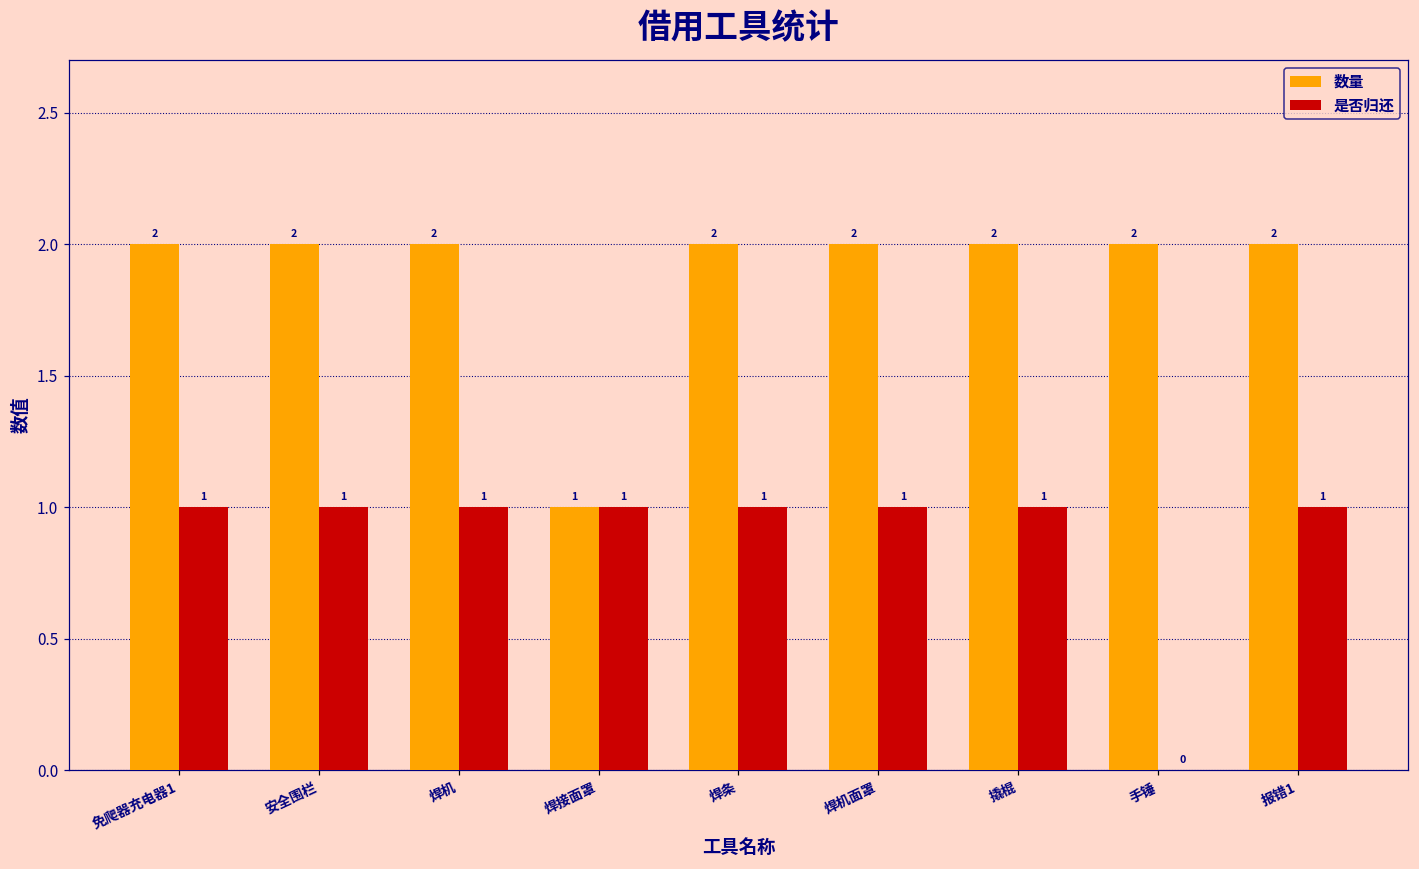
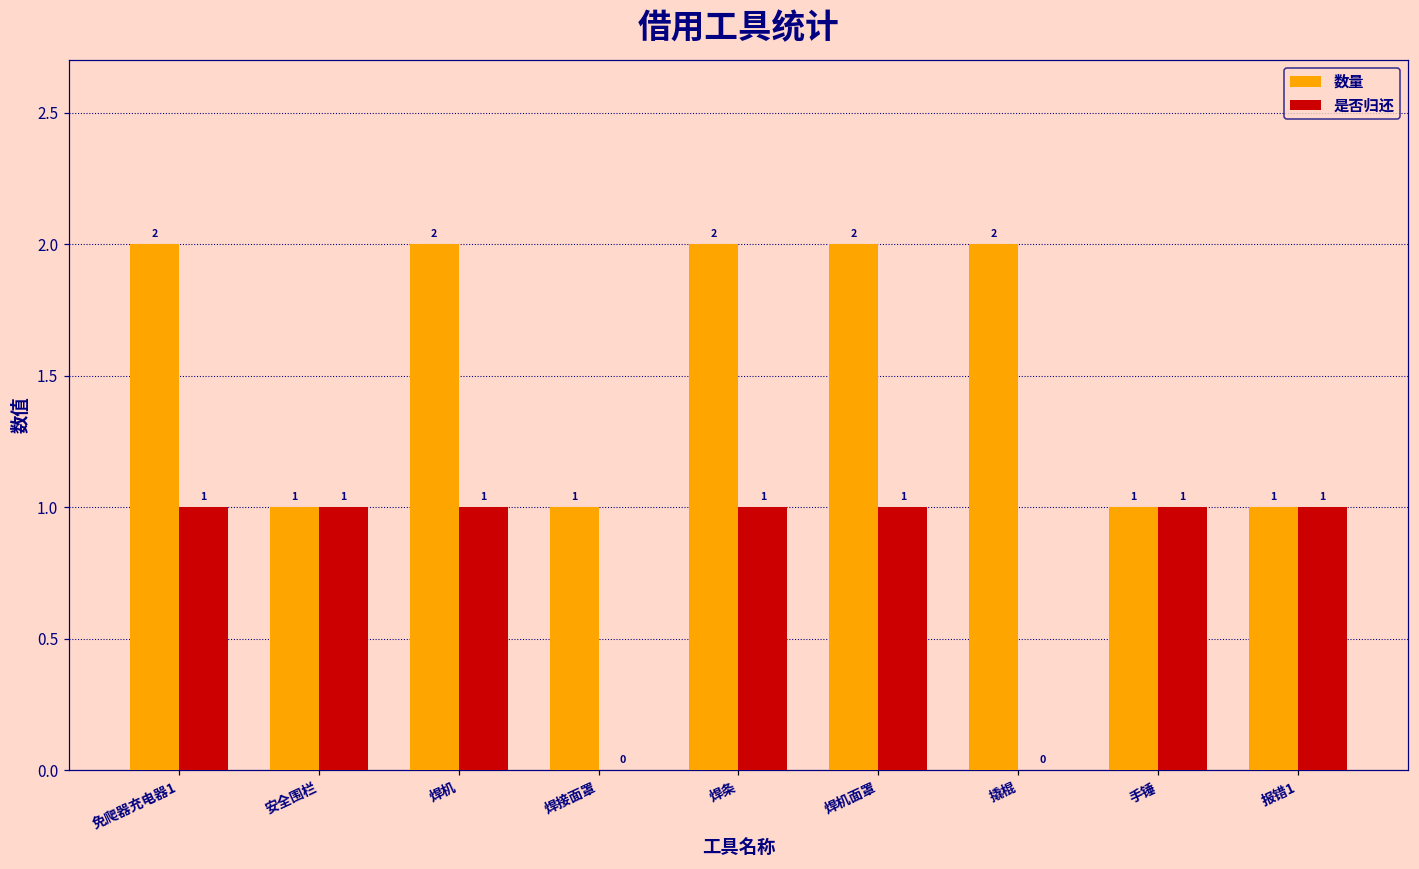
数量, 安全围栏: 2 -> 1
是否归还, 焊接面罩: 1 -> 0
是否归还, 撬棍: 1 -> 0
数量, 手锤: 2 -> 1
是否归还, 手锤: 0 -> 1
数量, 报错1: 2 -> 1
